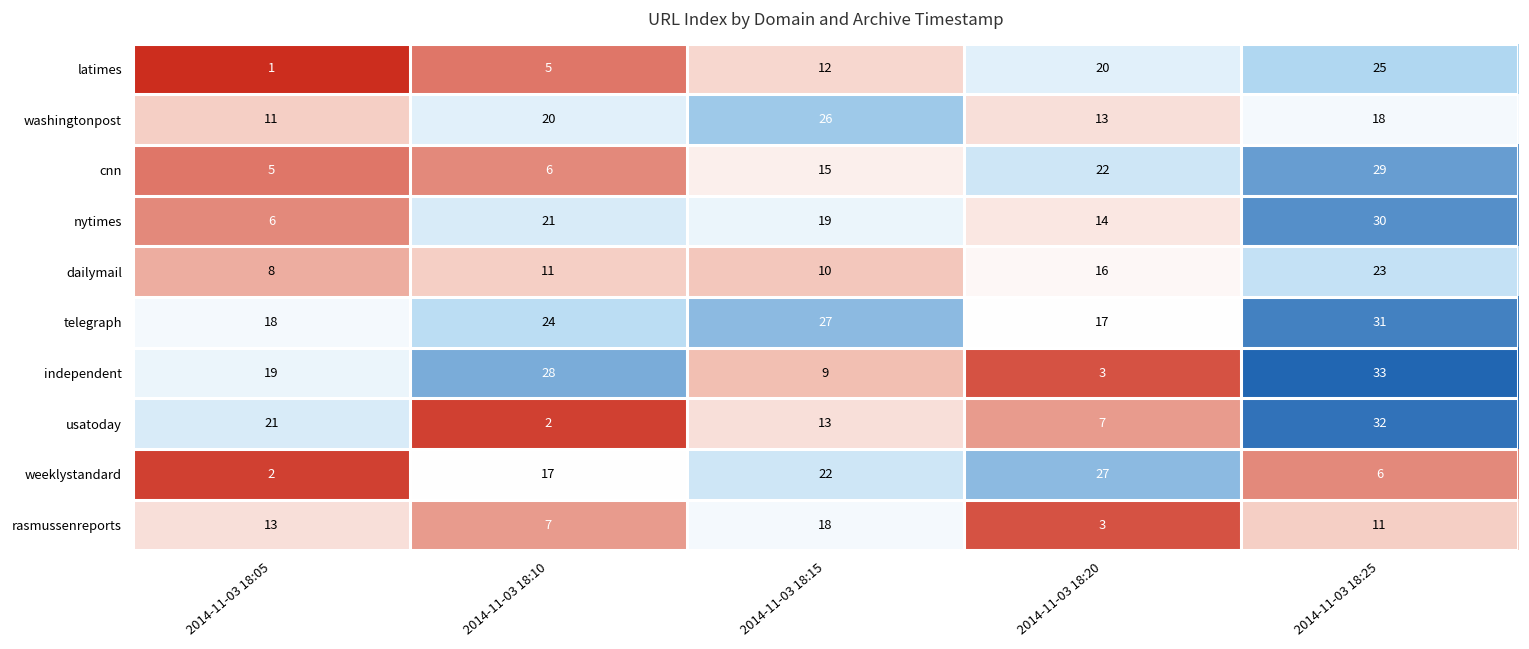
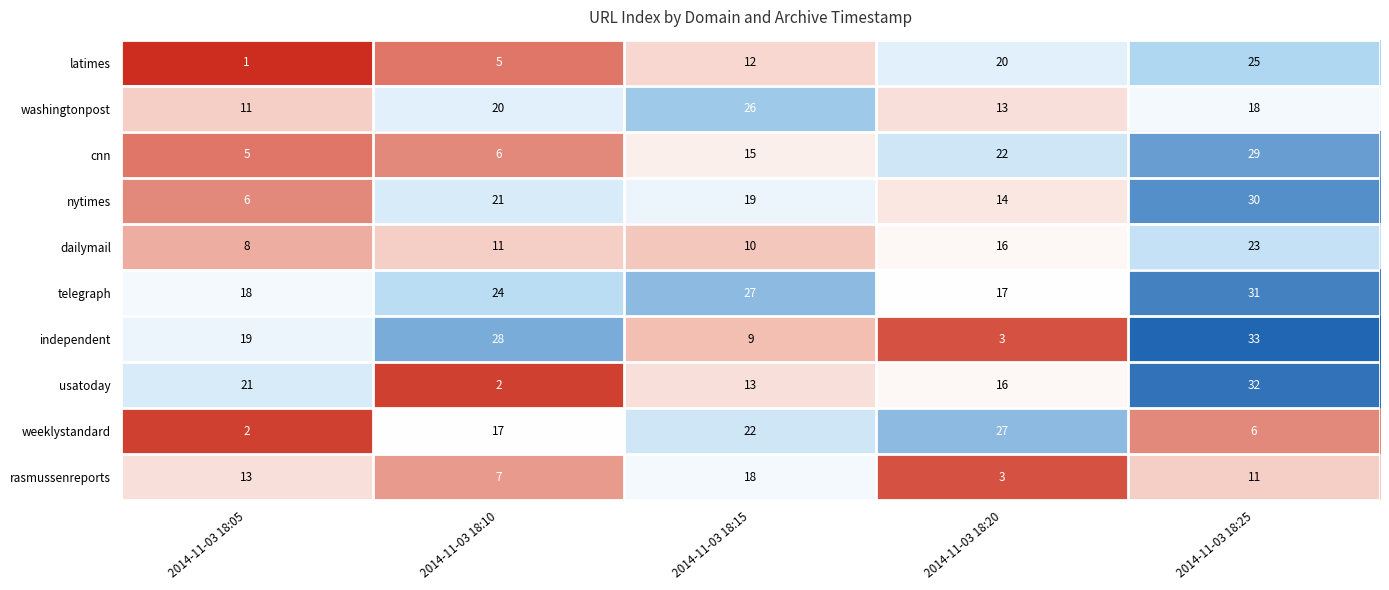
usatoday, 2014-11-03 18:20: 7 -> 16
